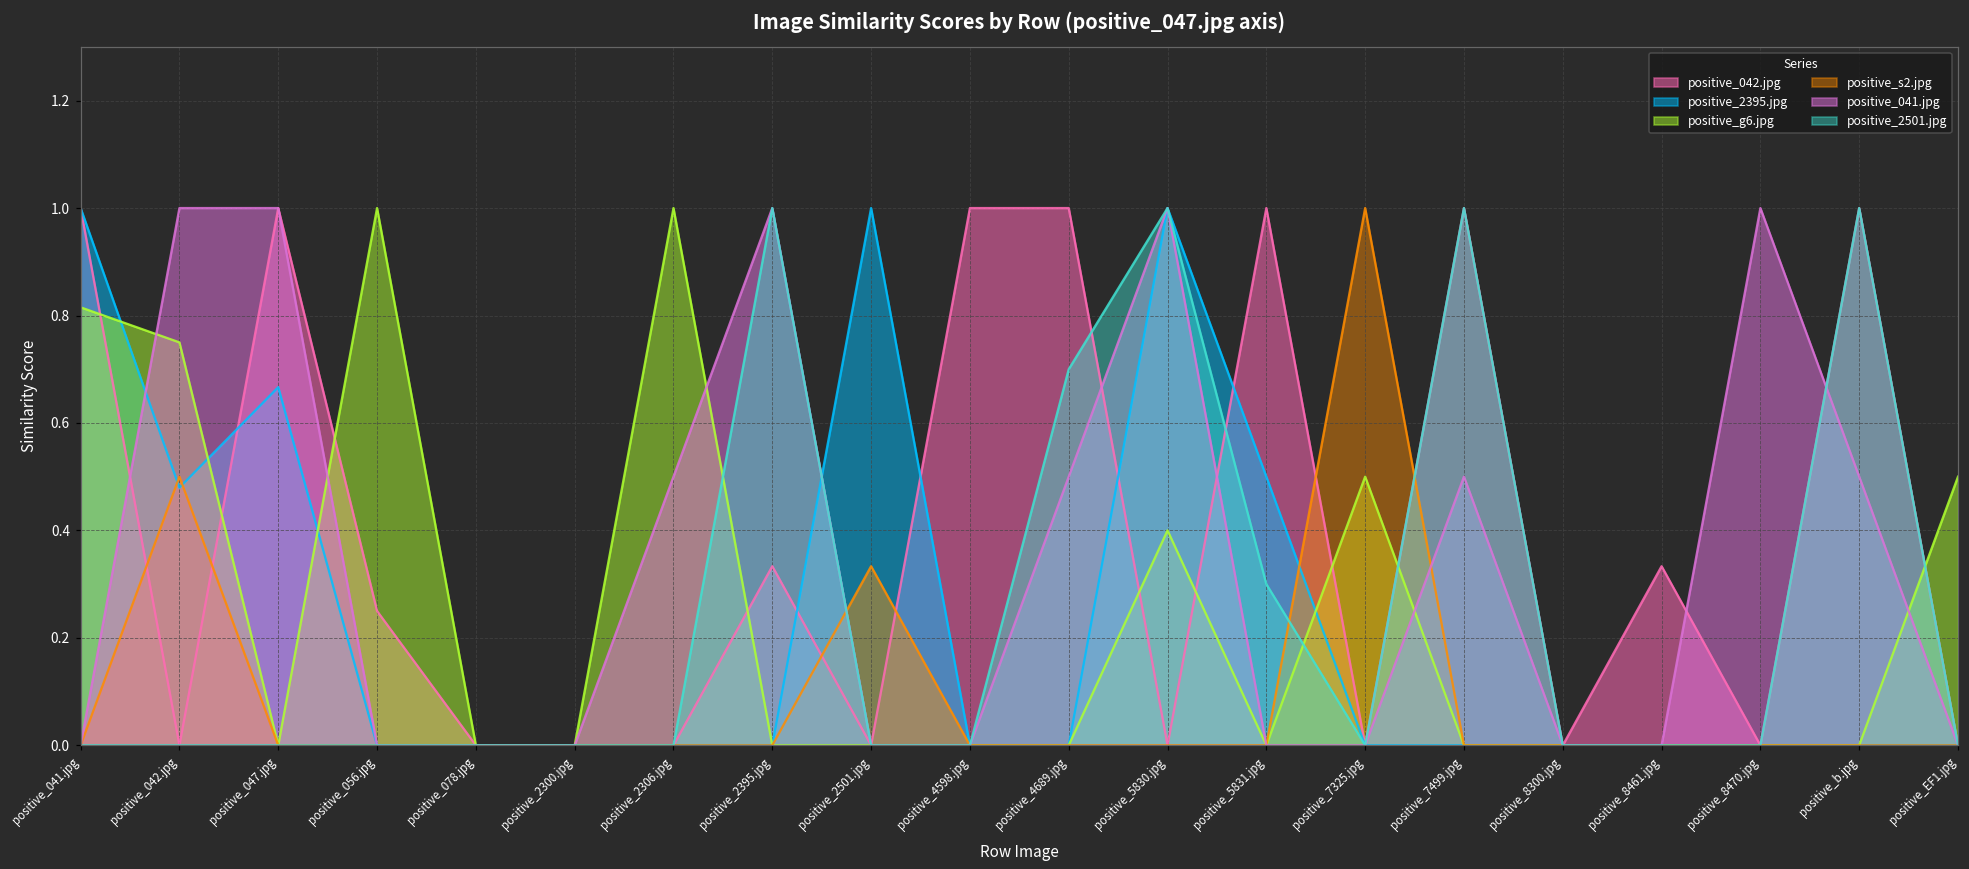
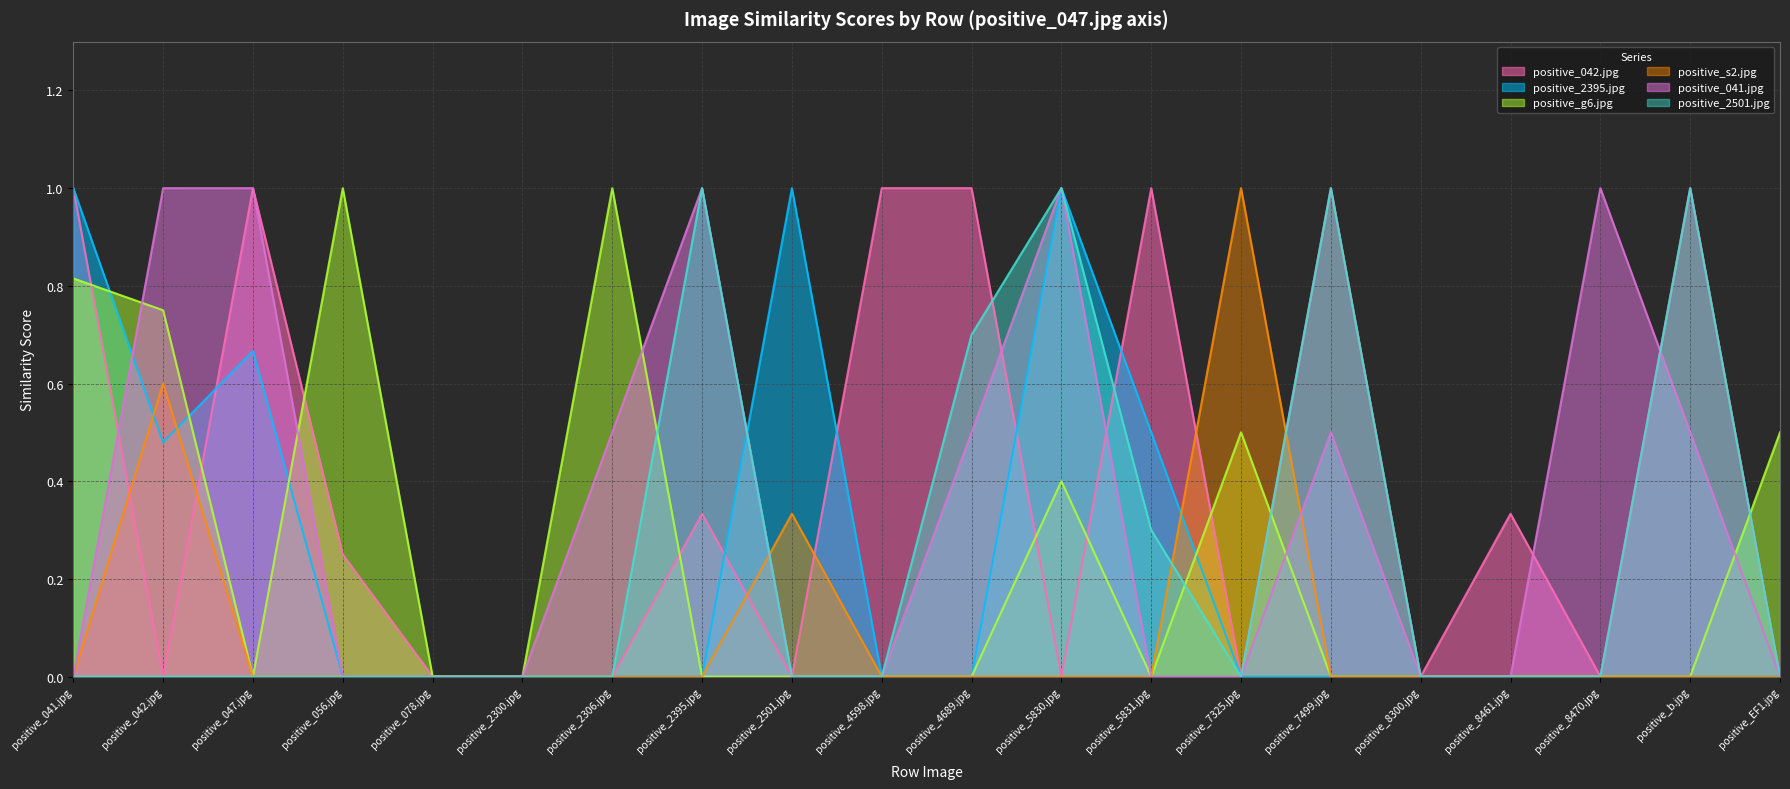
positive_s2.jpg, positive_042.jpg: 0.5 -> 0.6
